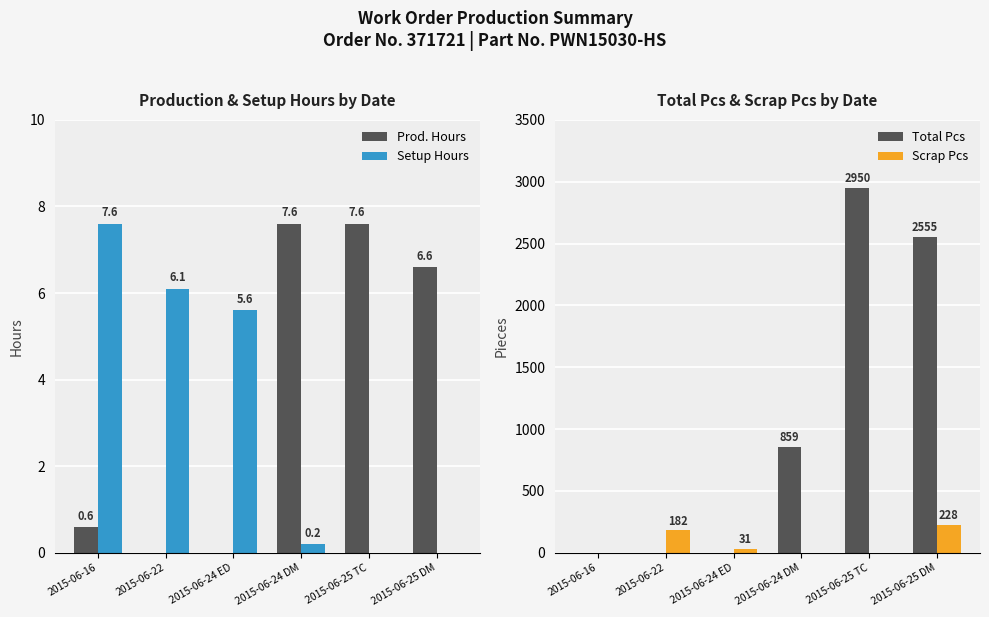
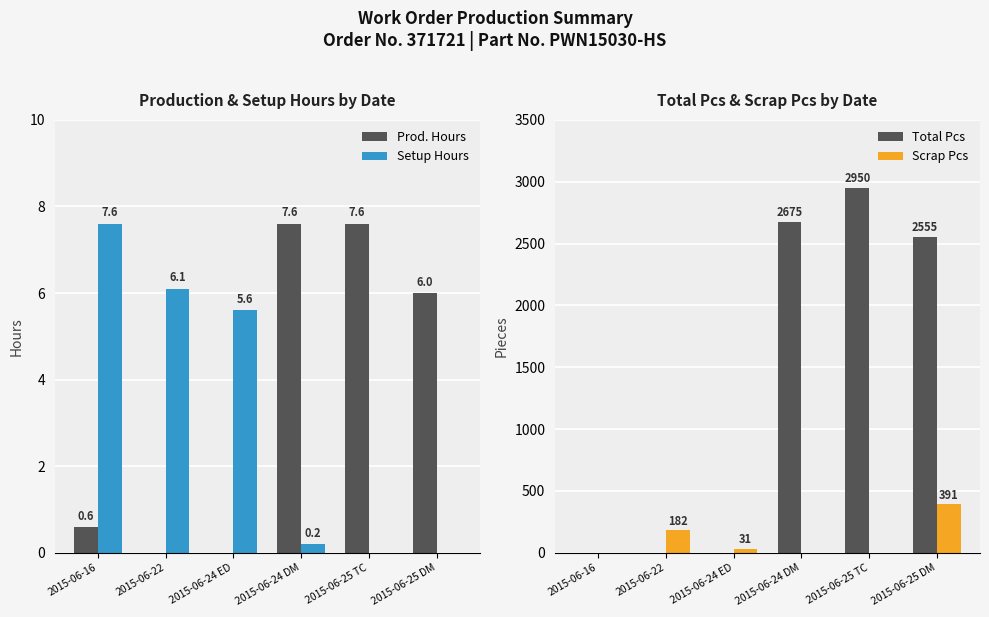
Production & Setup Hours by Date, Prod. Hours, 2015-06-25 DM: 6.6 -> 6.0
Total Pcs & Scrap Pcs by Date, Total Pcs, 2015-06-24 DM: 859 -> 2675
Total Pcs & Scrap Pcs by Date, Scrap Pcs, 2015-06-25 DM: 228 -> 391
